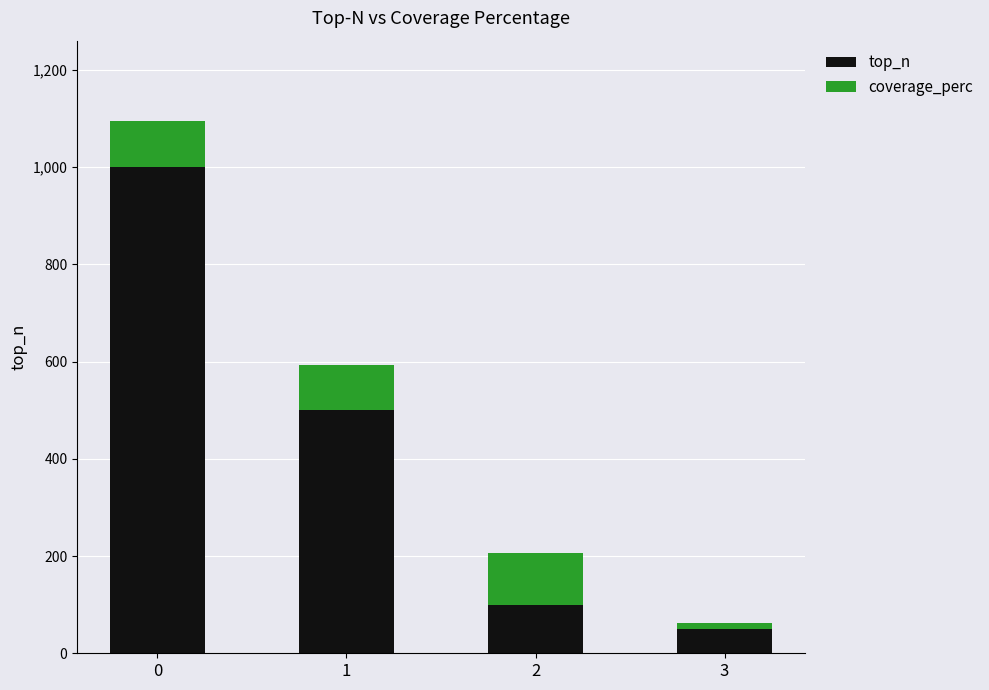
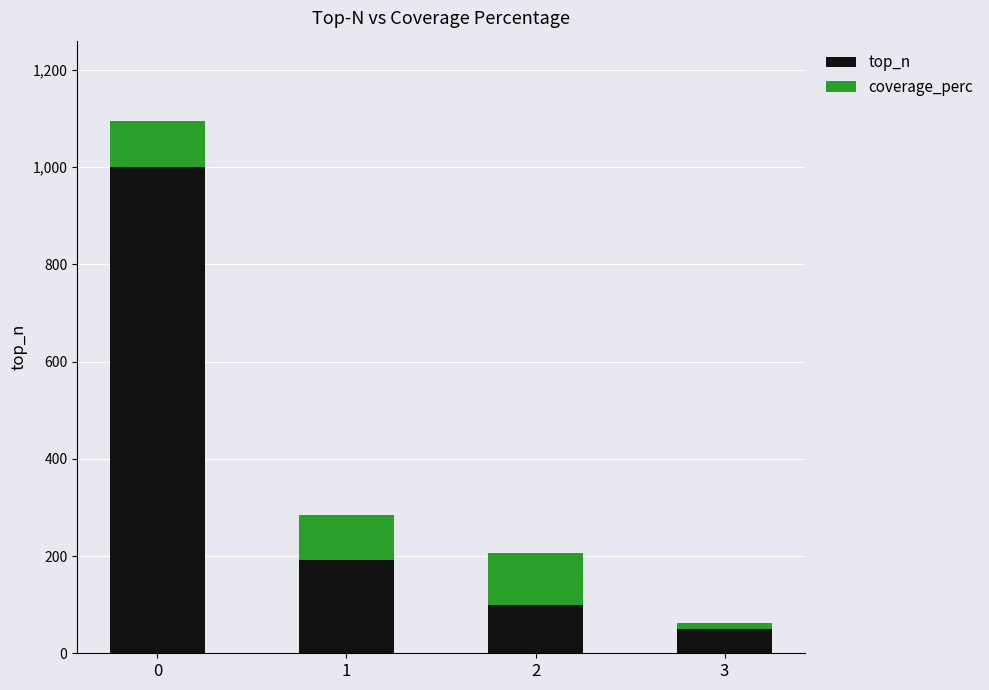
top_n, 1: 500 -> 190
